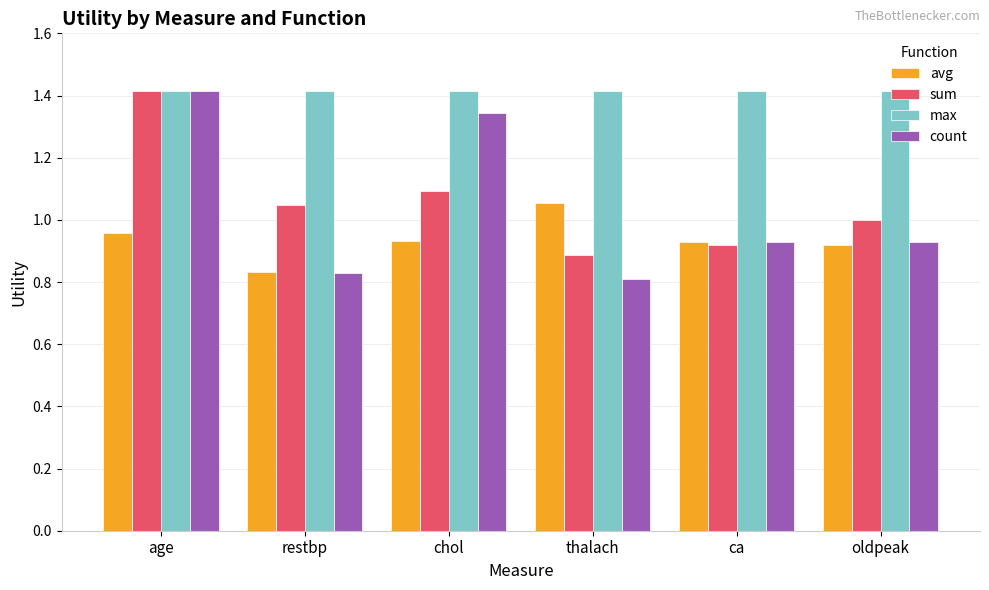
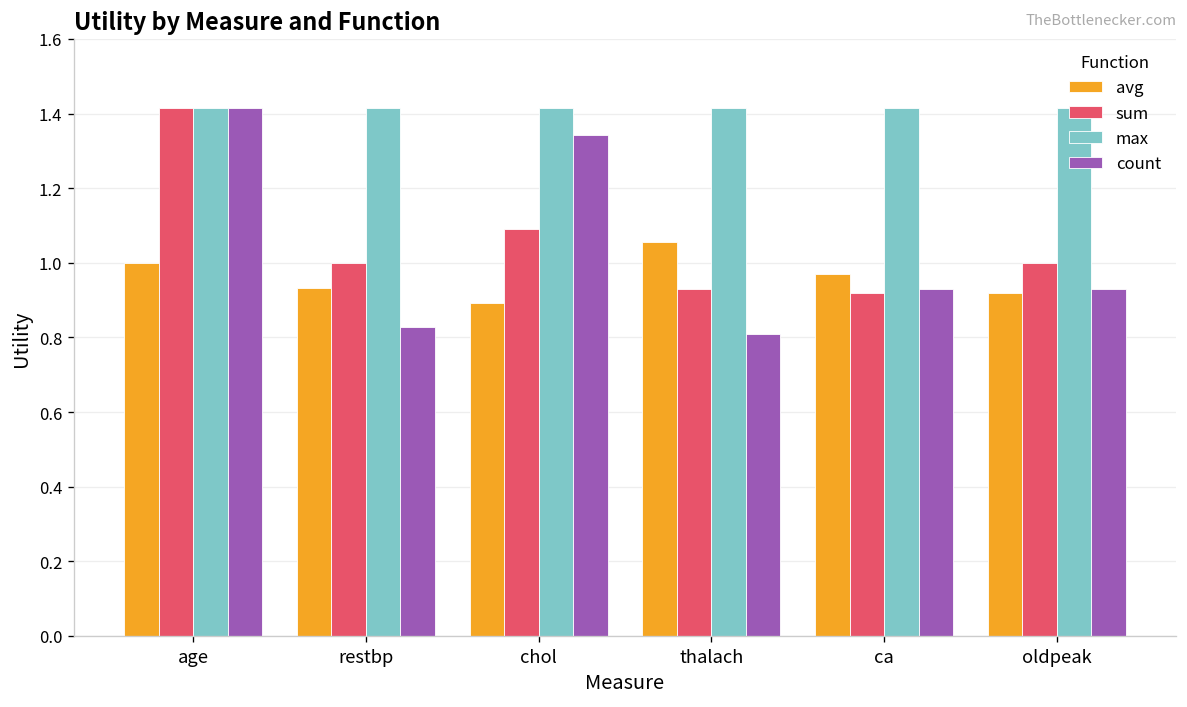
avg, age: 0.96 -> 1.00
avg, restbp: 0.83 -> 0.93
sum, restbp: 1.05 -> 1.00
avg, chol: 0.93 -> 0.89
sum, thalach: 0.89 -> 0.93
avg, ca: 0.93 -> 0.97
